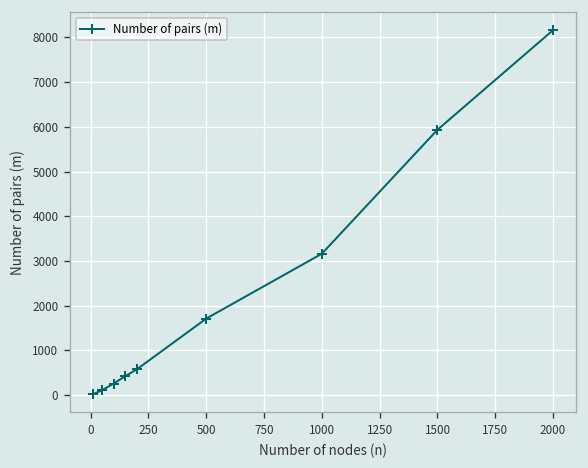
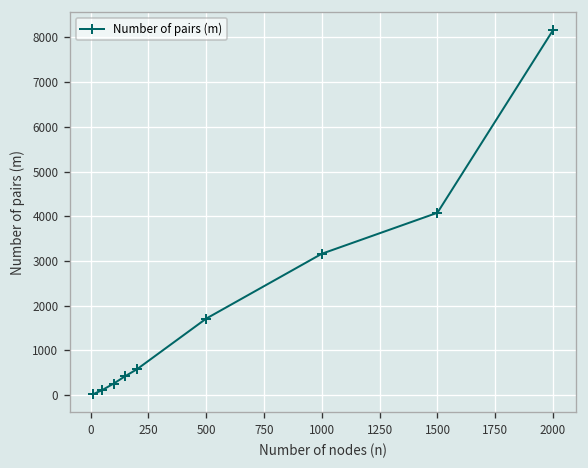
1500: 5900 -> 4100
